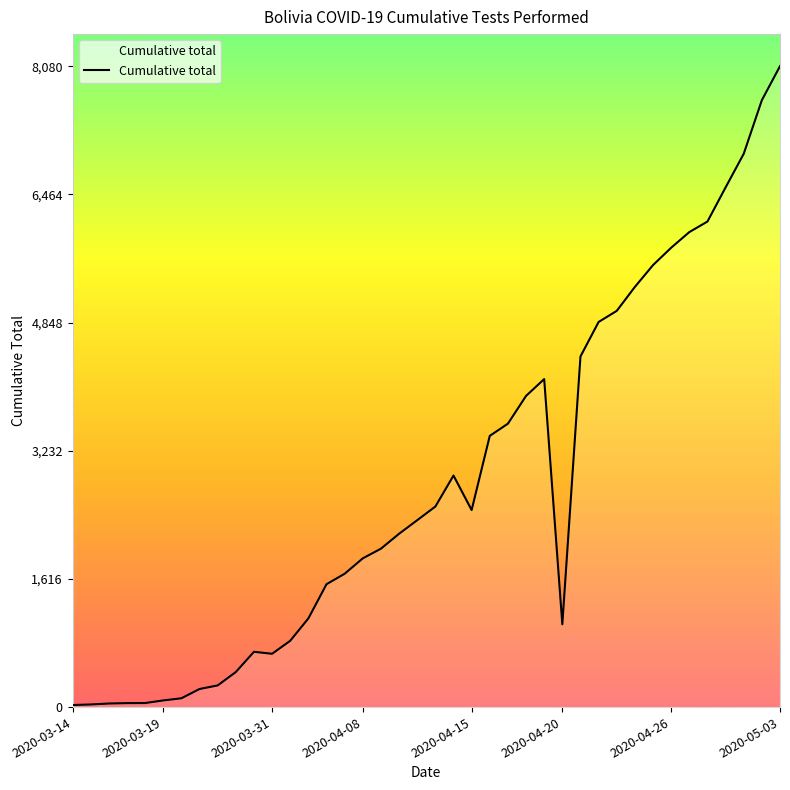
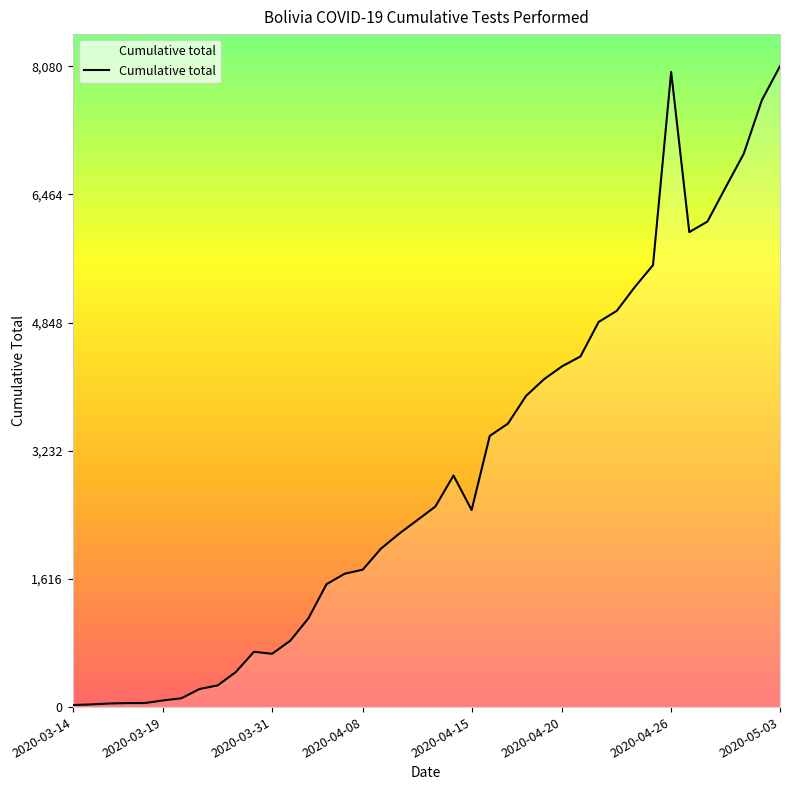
2020-04-08: 1,900 -> 1,700
2020-04-20: 1,000 -> 4,300
2020-04-26: 5,800 -> 8,000
